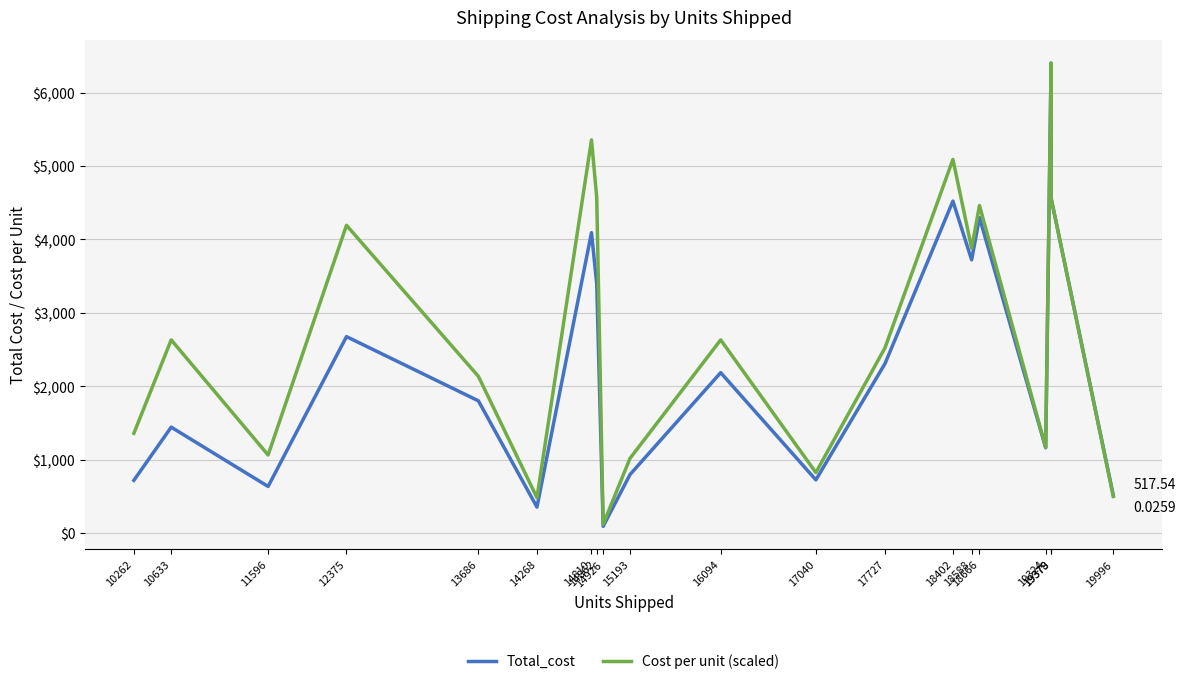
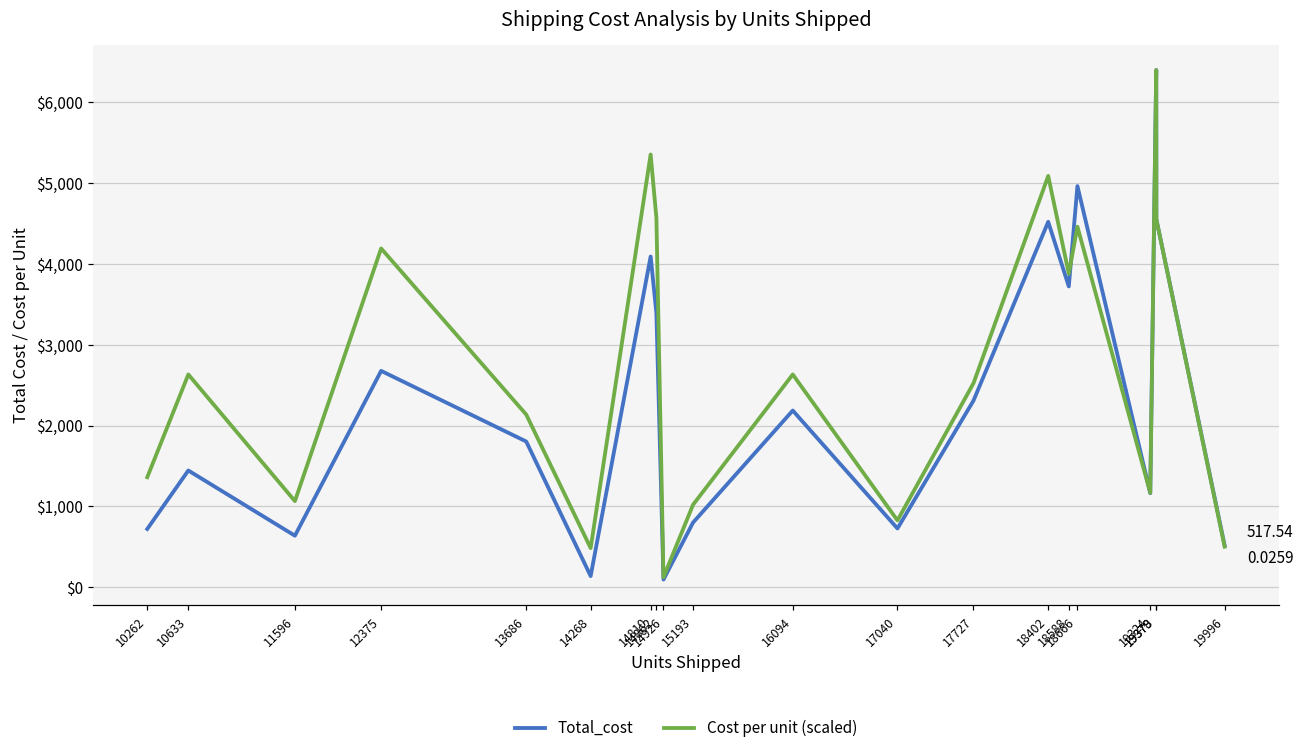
Total_cost, 14268: $400 -> $100
Total_cost, 18666: $4,300 -> $5,000
